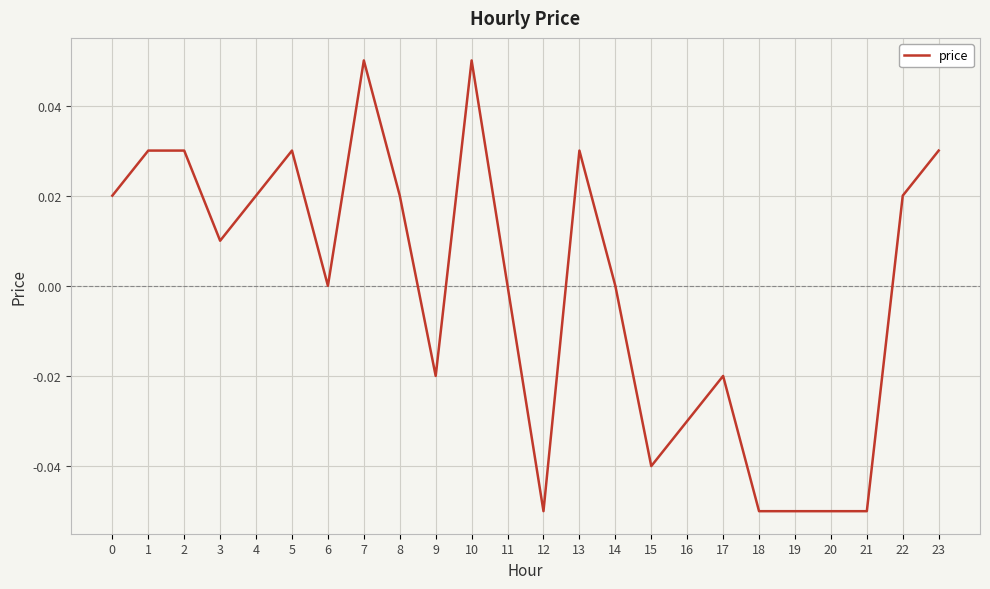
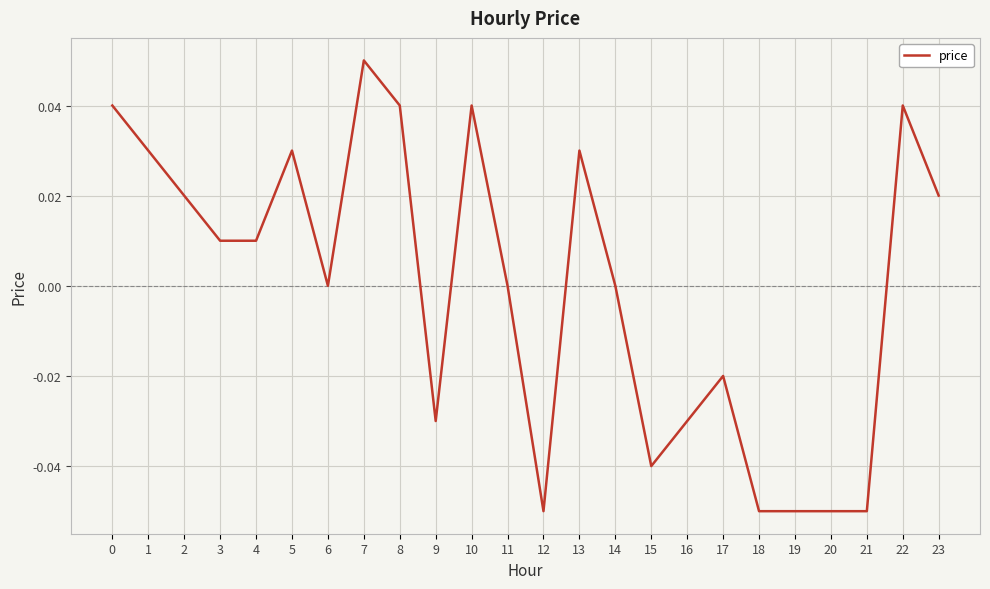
0: 0.02 -> 0.04
2: 0.03 -> 0.02
4: 0.02 -> 0.01
8: 0.02 -> 0.04
9: -0.02 -> -0.03
10: 0.05 -> 0.04
22: 0.02 -> 0.04
23: 0.03 -> 0.02
